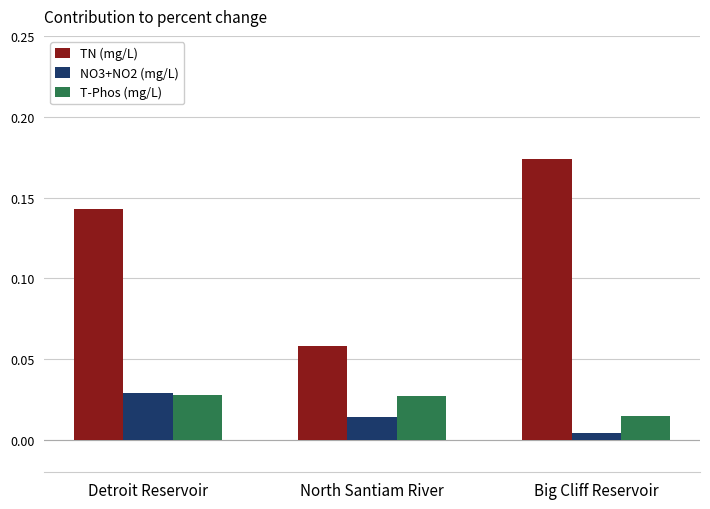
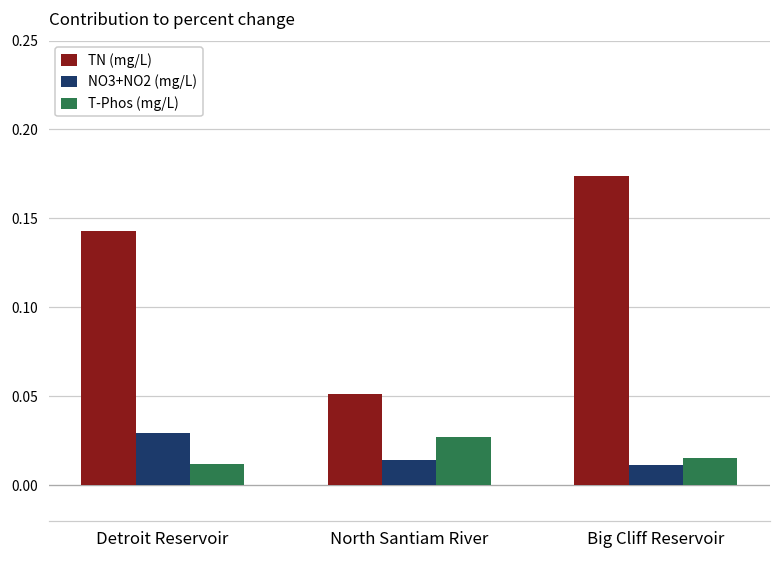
T-Phos (mg/L), Detroit Reservoir: 0.028 -> 0.012
TN (mg/L), North Santiam River: 0.058 -> 0.051
NO3+NO2 (mg/L), Big Cliff Reservoir: 0.004 -> 0.011
